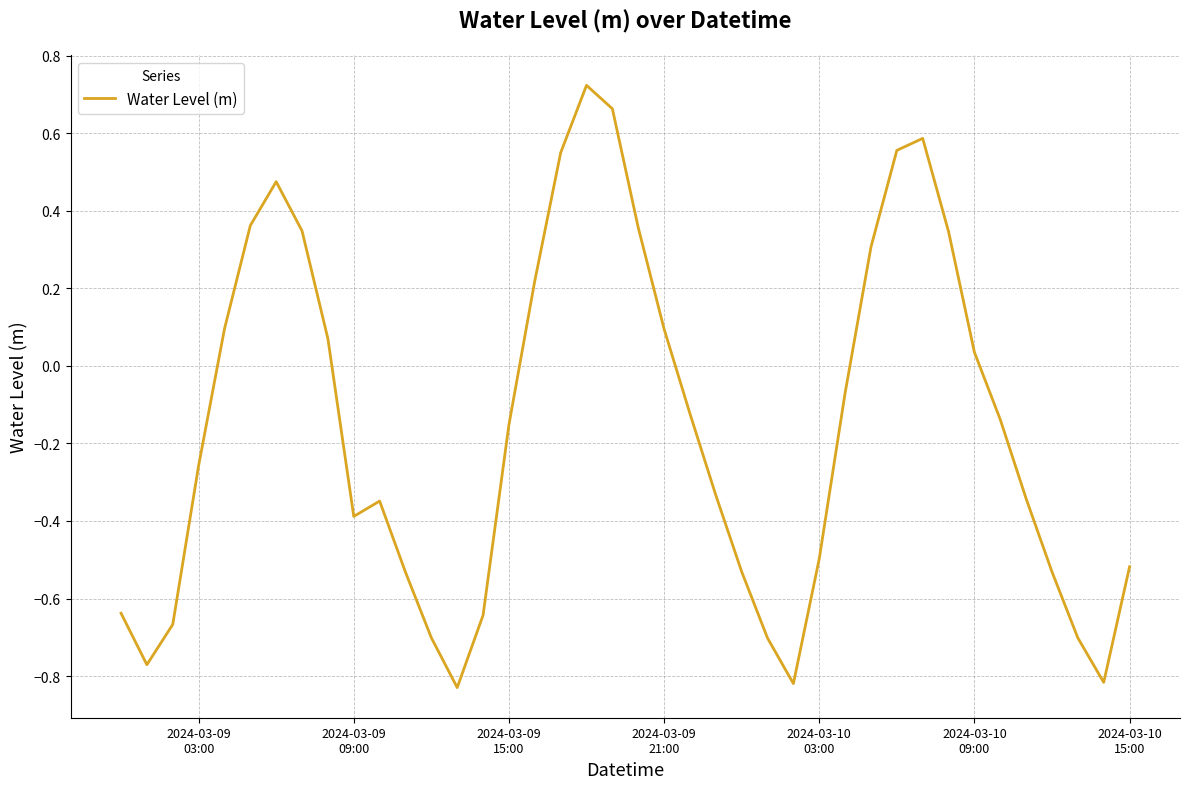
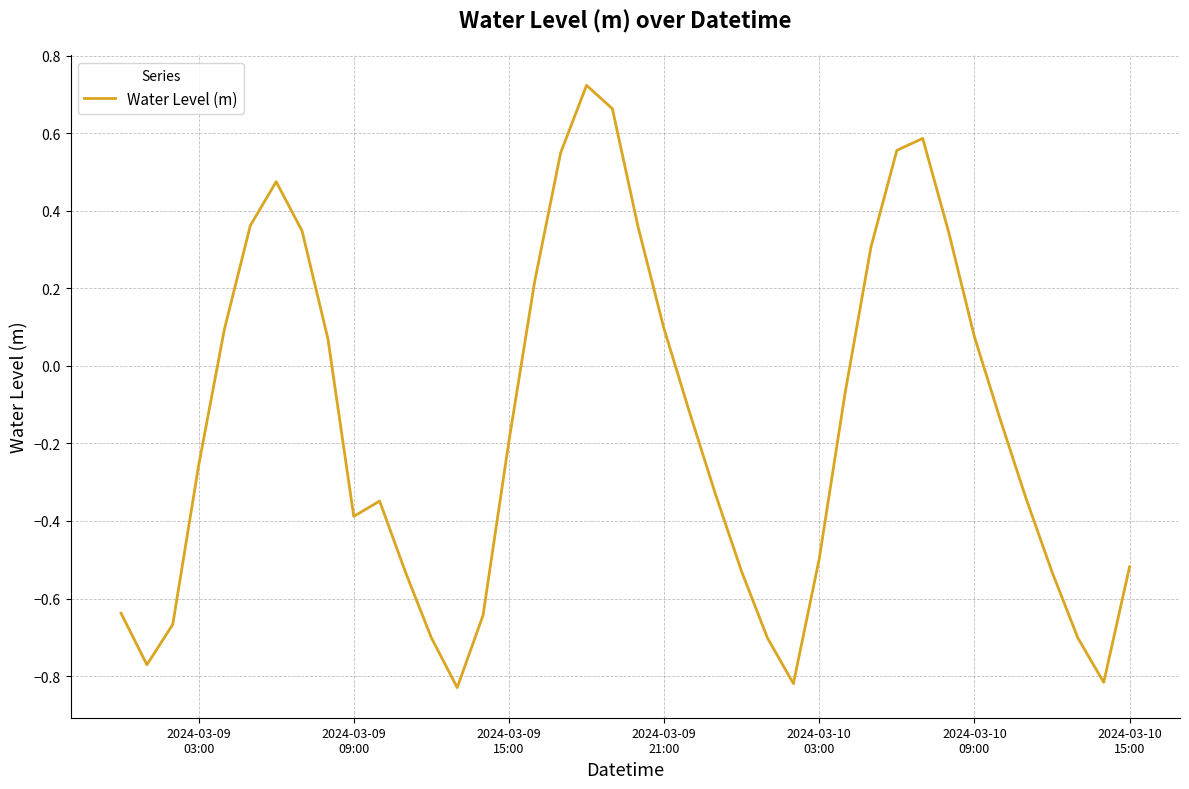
2024-03-09 15:00: -0.15 -> -0.19
2024-03-10 09:00: 0.04 -> 0.08
